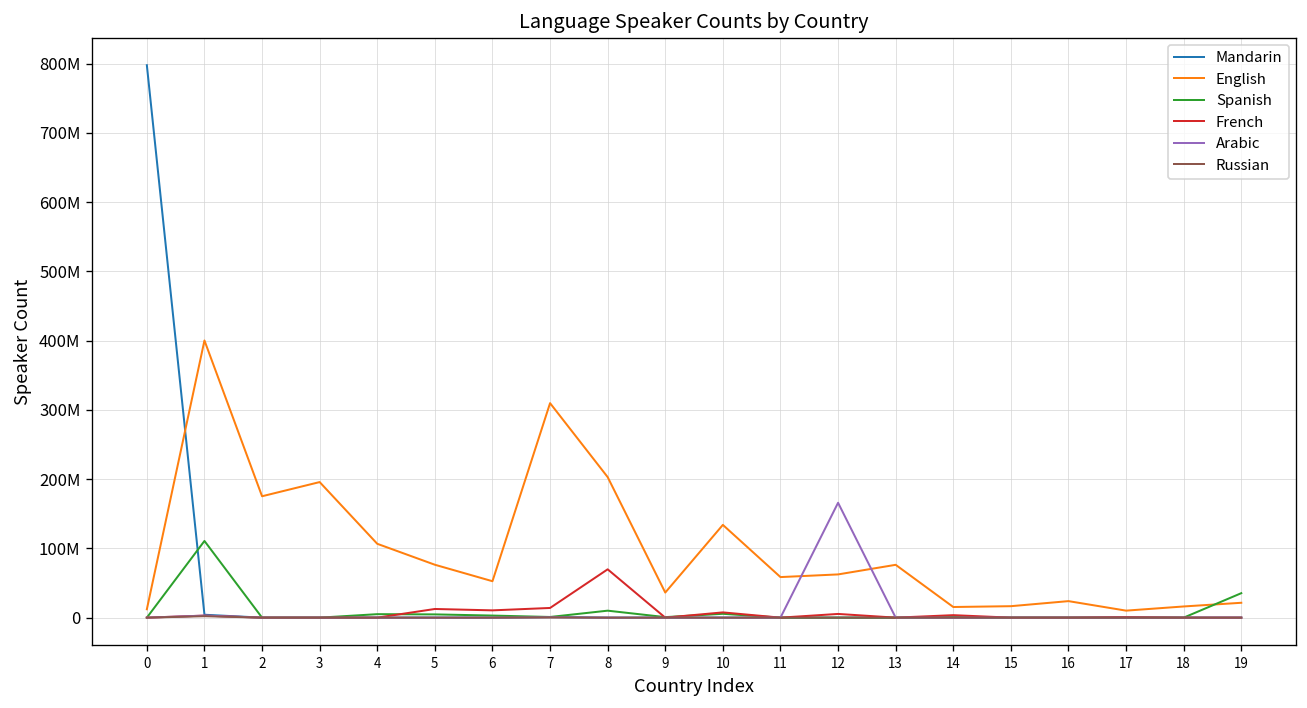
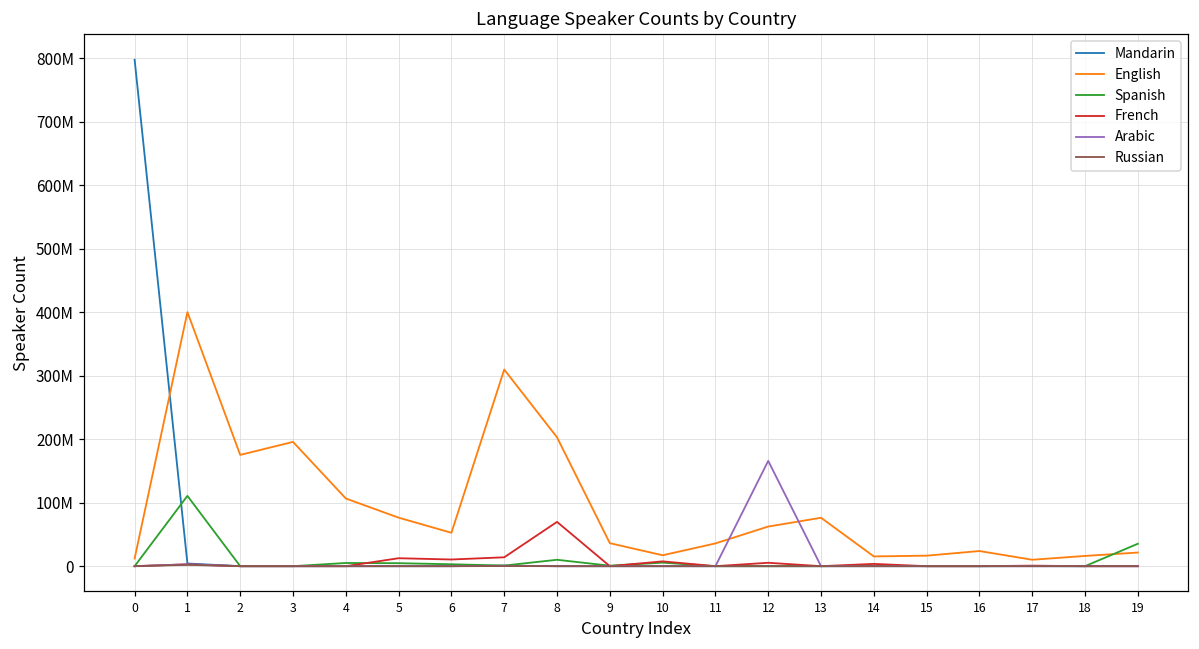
English, 10: 130000000 -> 20000000
English, 11: 60000000 -> 40000000
